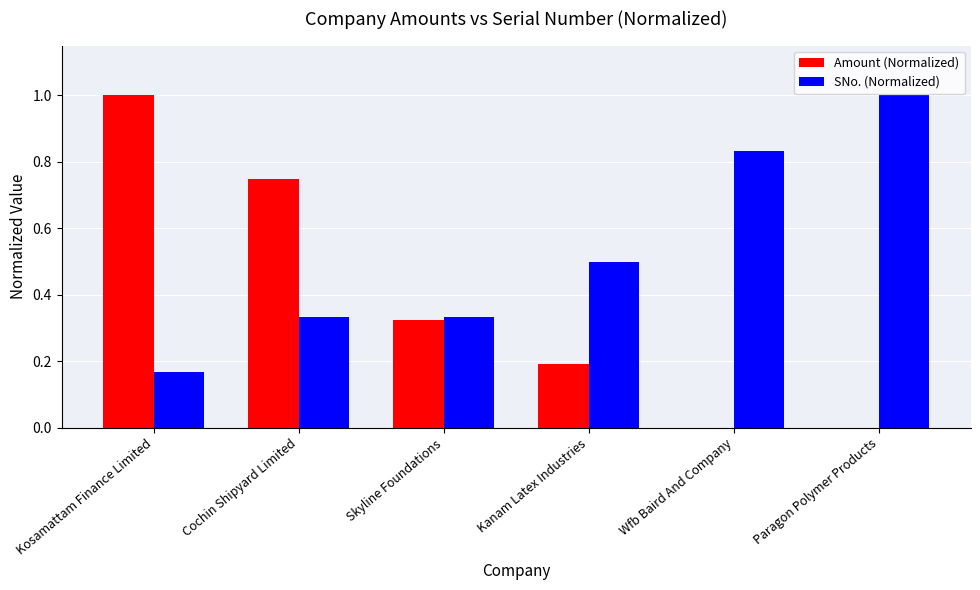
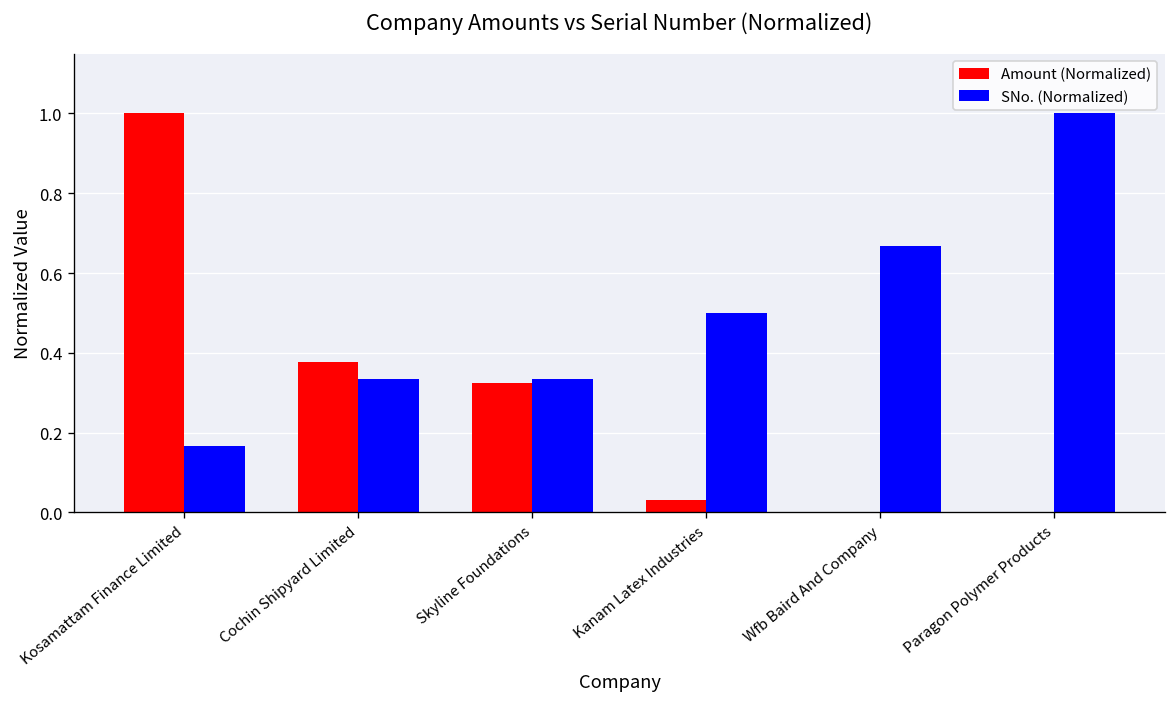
Amount (Normalized), Cochin Shipyard Limited: 0.75 -> 0.38
Amount (Normalized), Kanam Latex Industries: 0.19 -> 0.03
SNo. (Normalized), Wfb Baird And Company: 0.83 -> 0.67
